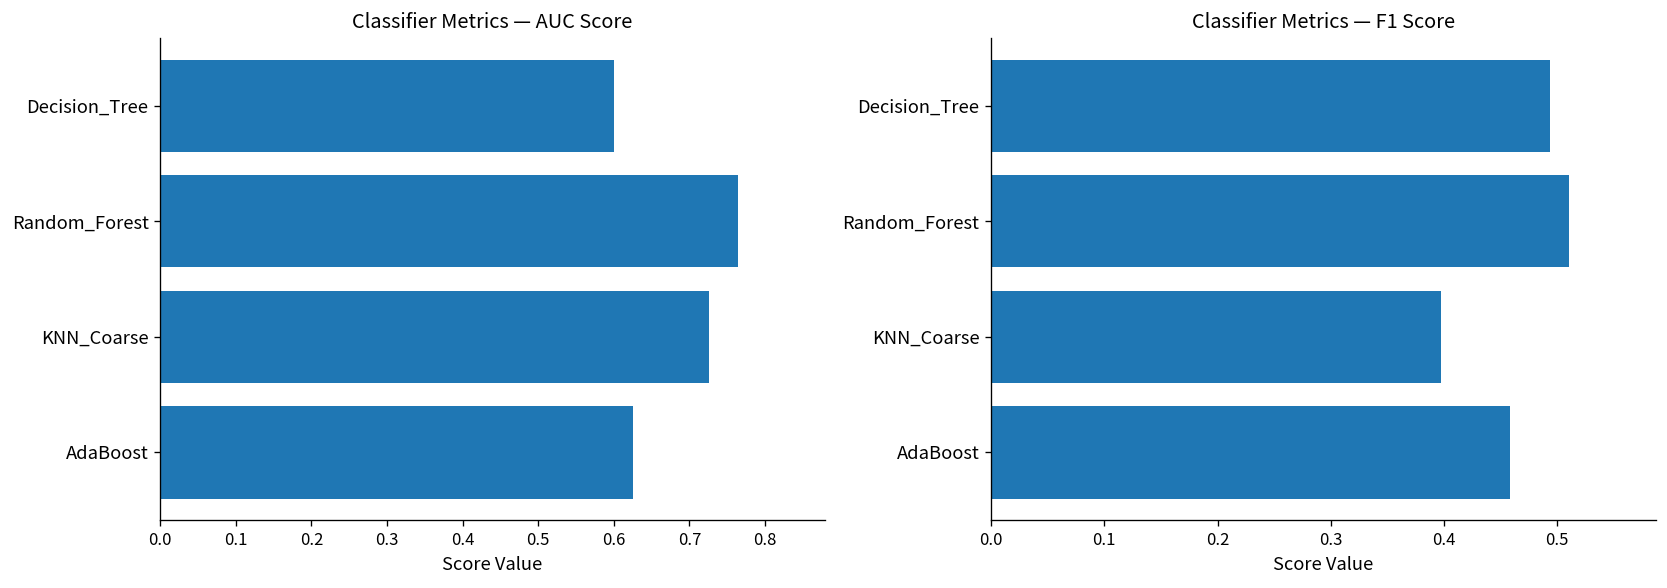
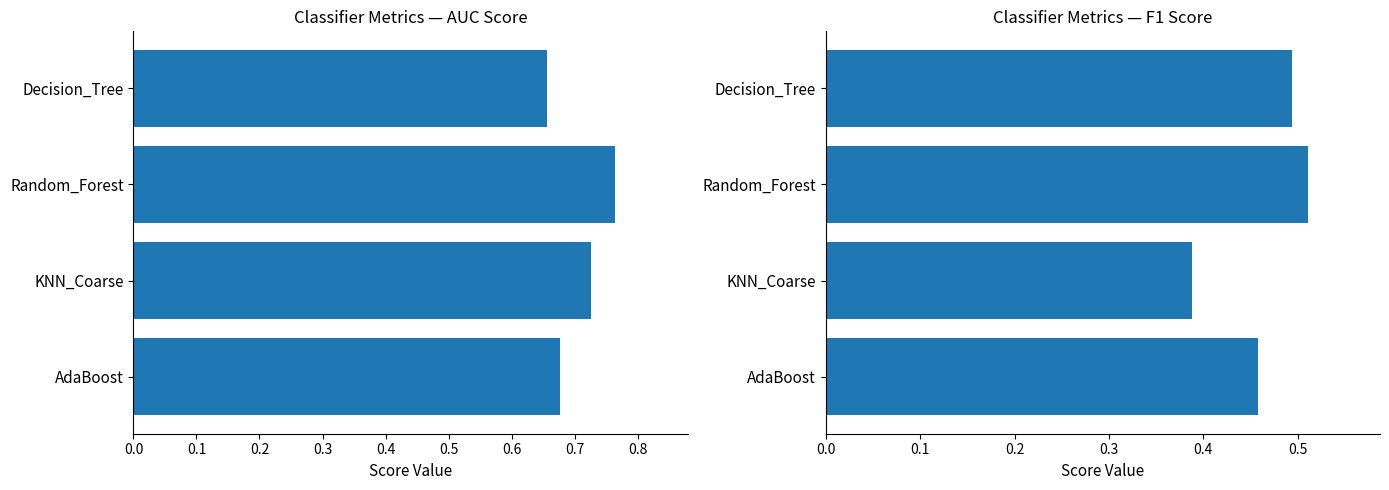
Classifier Metrics — AUC Score, Decision_Tree: 0.60 -> 0.66
Classifier Metrics — AUC Score, AdaBoost: 0.62 -> 0.68
Classifier Metrics — F1 Score, KNN_Coarse: 0.40 -> 0.39
